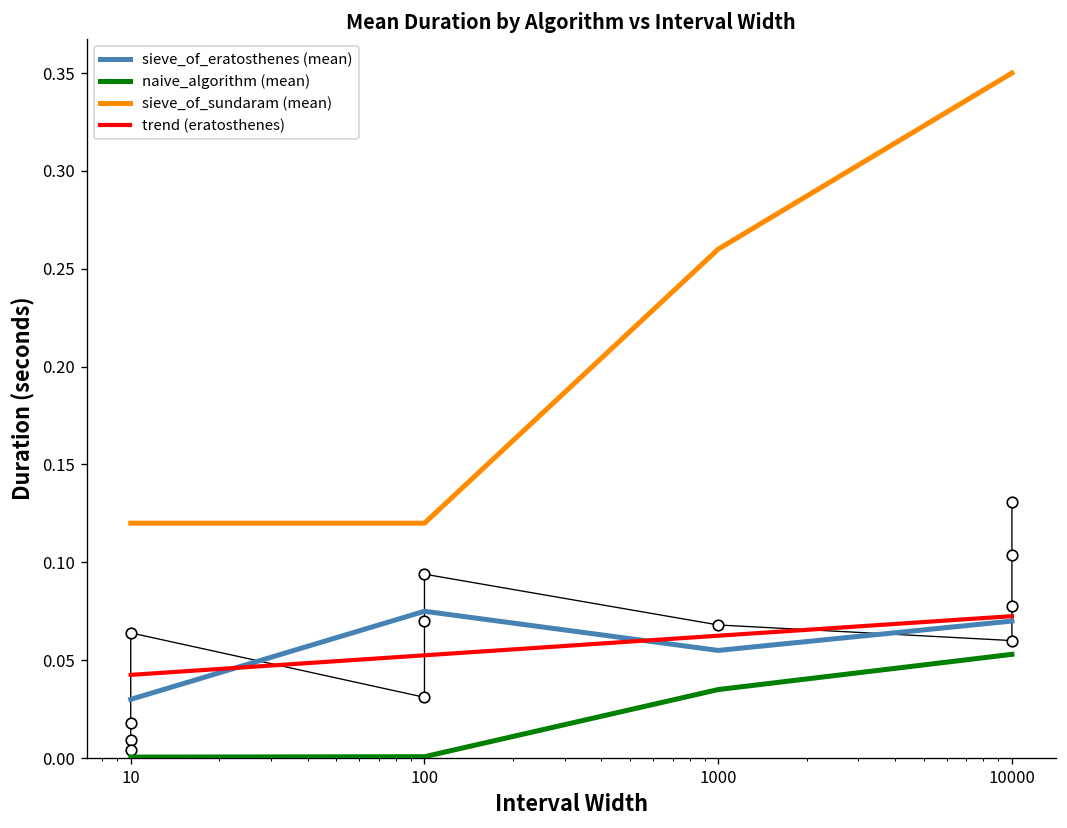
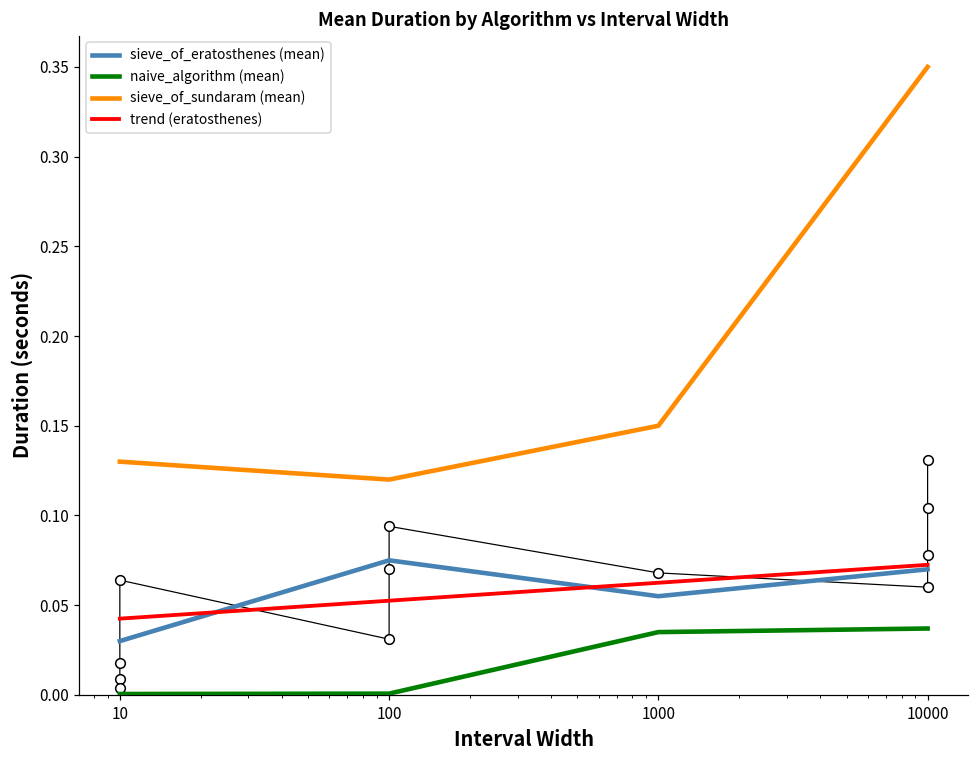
sieve_of_sundaram (mean), 10: 0.12 -> 0.13
sieve_of_sundaram (mean), 1000: 0.26 -> 0.15
naive_algorithm (mean), 10000: 0.053 -> 0.037
